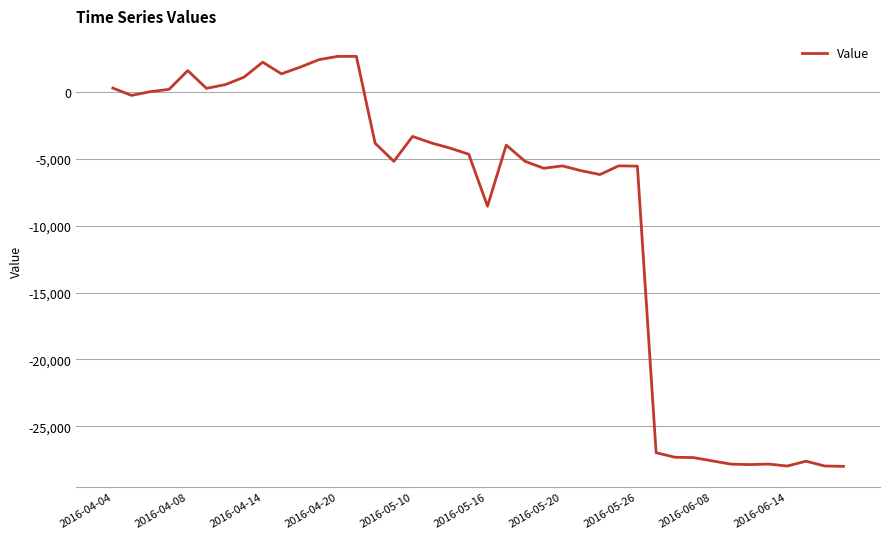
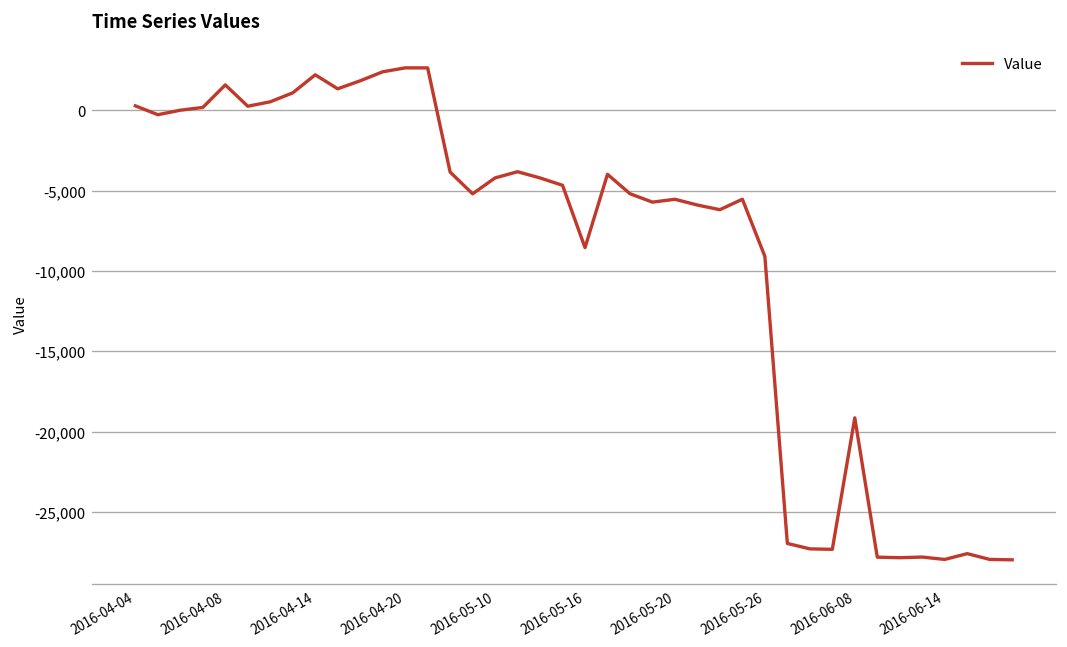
2016-05-10: -3,300 -> -4,200
2016-05-26: -5,600 -> -9,100
2016-06-08: -27,600 -> -19,100
